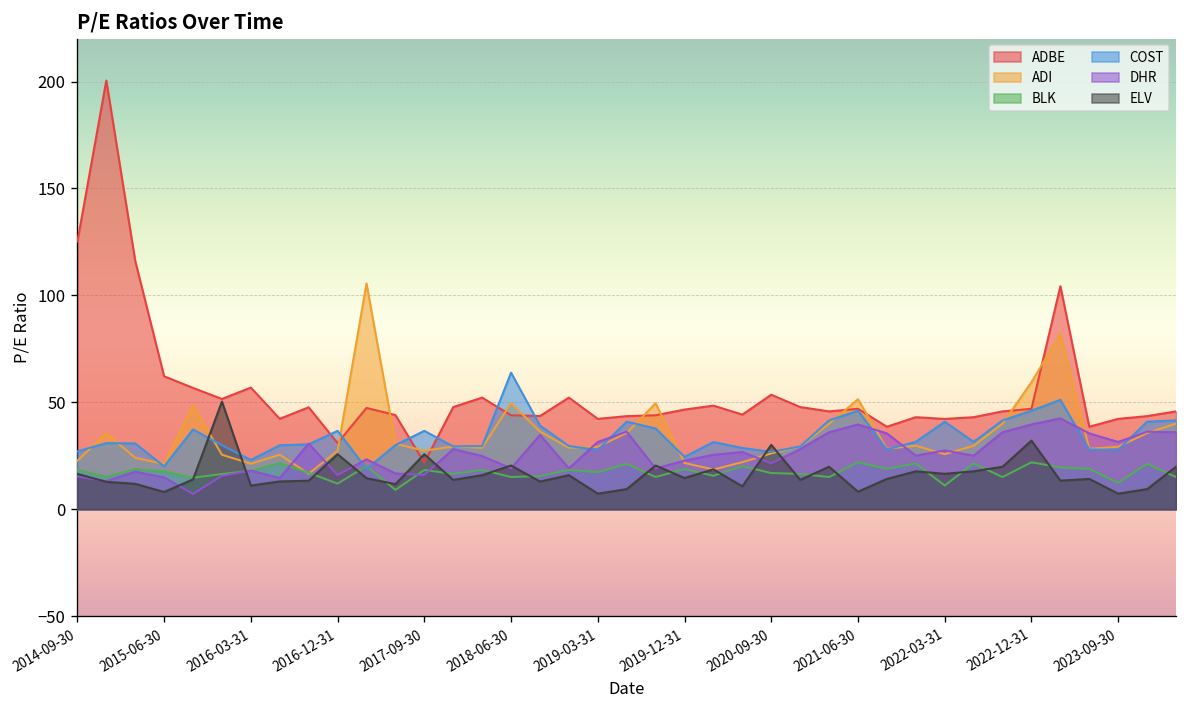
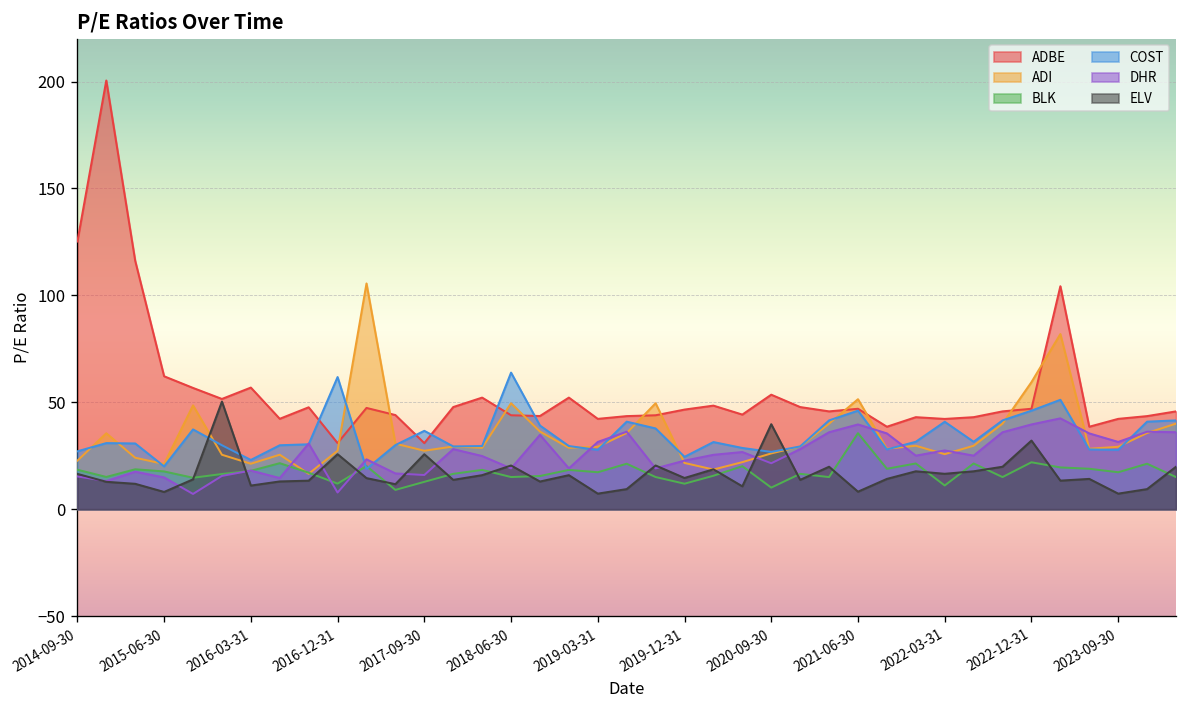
COST, 2016-12-31: 37 -> 62
DHR, 2016-12-31: 16 -> 8
ADBE, 2017-09-30: 22 -> 31
BLK, 2017-09-30: 18 -> 13
BLK, 2019-12-31: 19 -> 12
BLK, 2020-09-30: 17 -> 10
ELV, 2020-09-30: 30 -> 40
BLK, 2021-06-30: 22 -> 36
BLK, 2023-09-30: 12 -> 17
